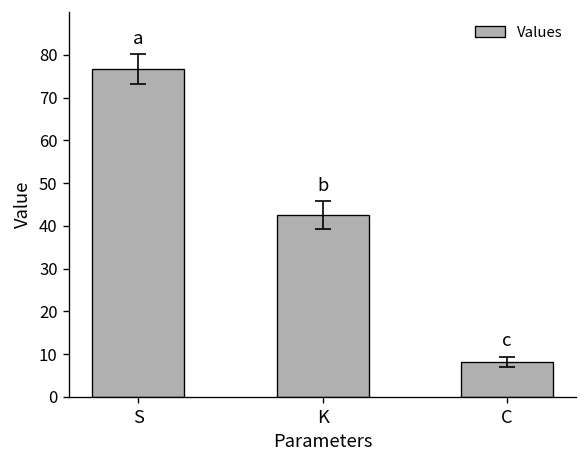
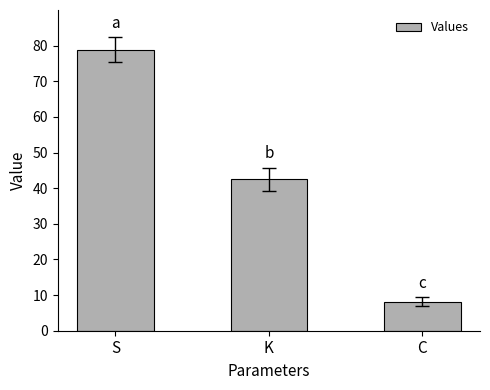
Values, S: 77 -> 79
